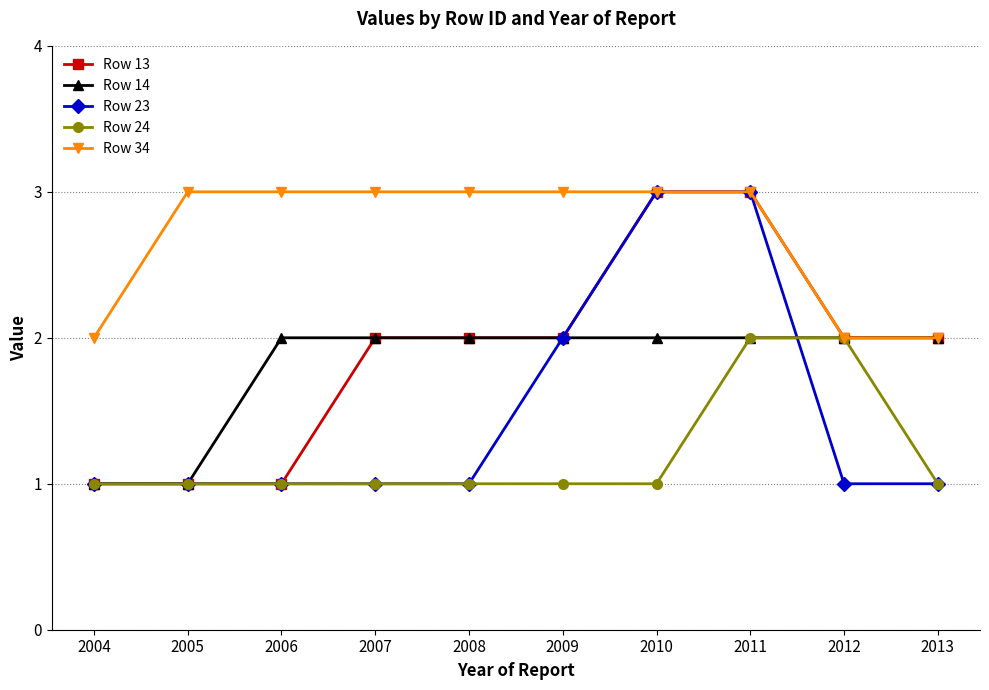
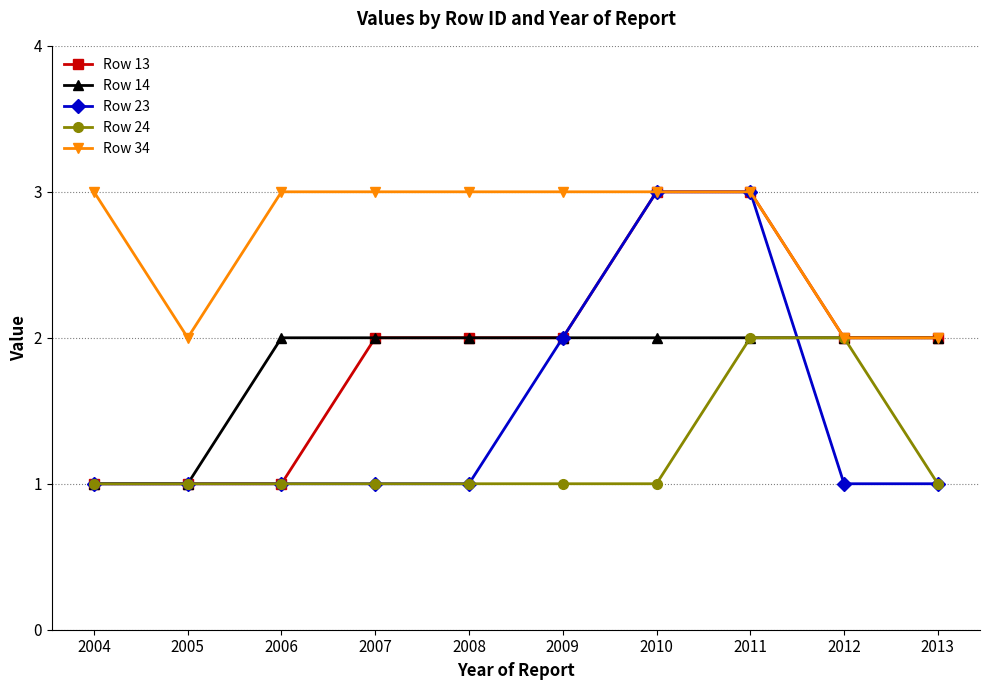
Row 34, 2004: 2 -> 3
Row 34, 2005: 3 -> 2
